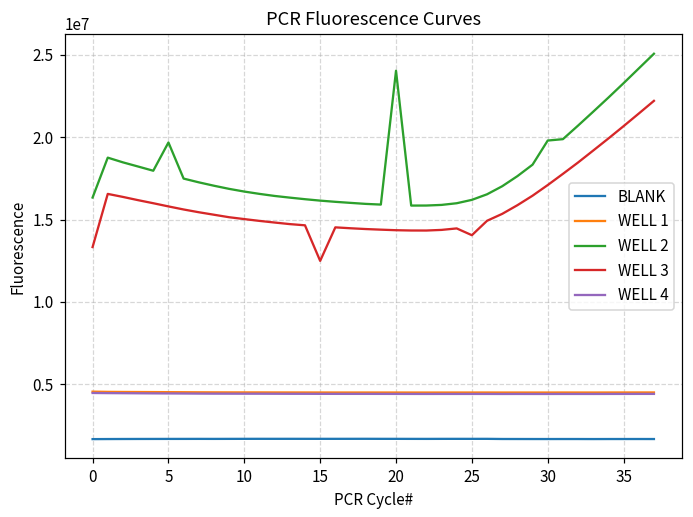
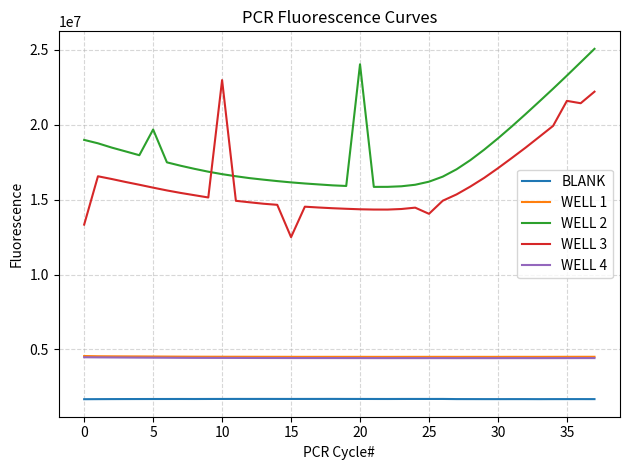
WELL 2, 0: 16300000 -> 19000000
WELL 3, 10: 15000000 -> 23000000
WELL 2, 30: 19800000 -> 19100000
WELL 3, 35: 20700000 -> 21600000
